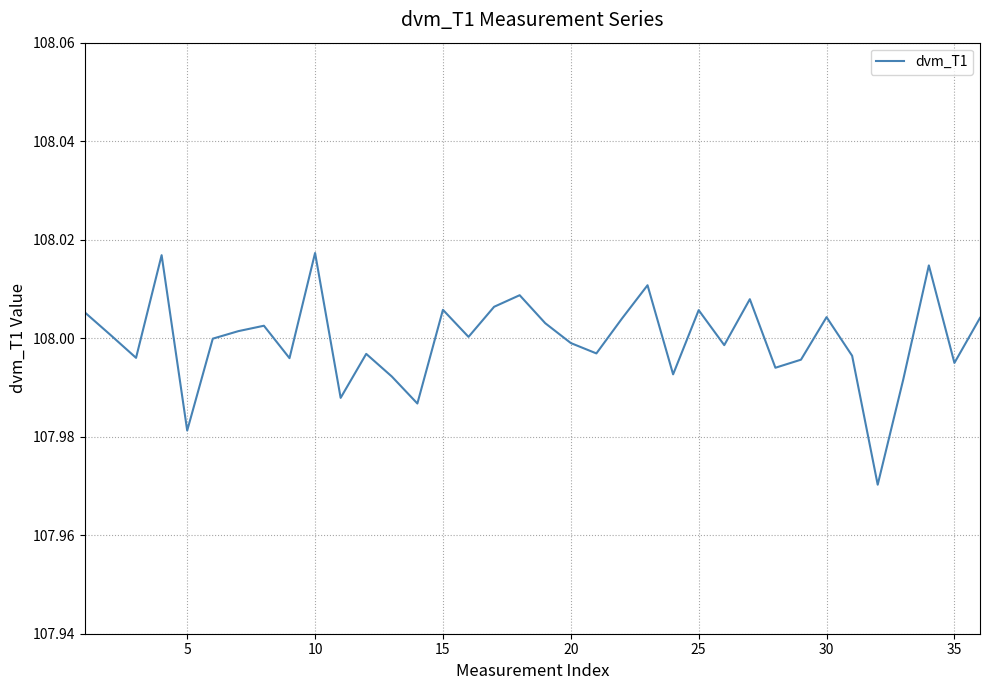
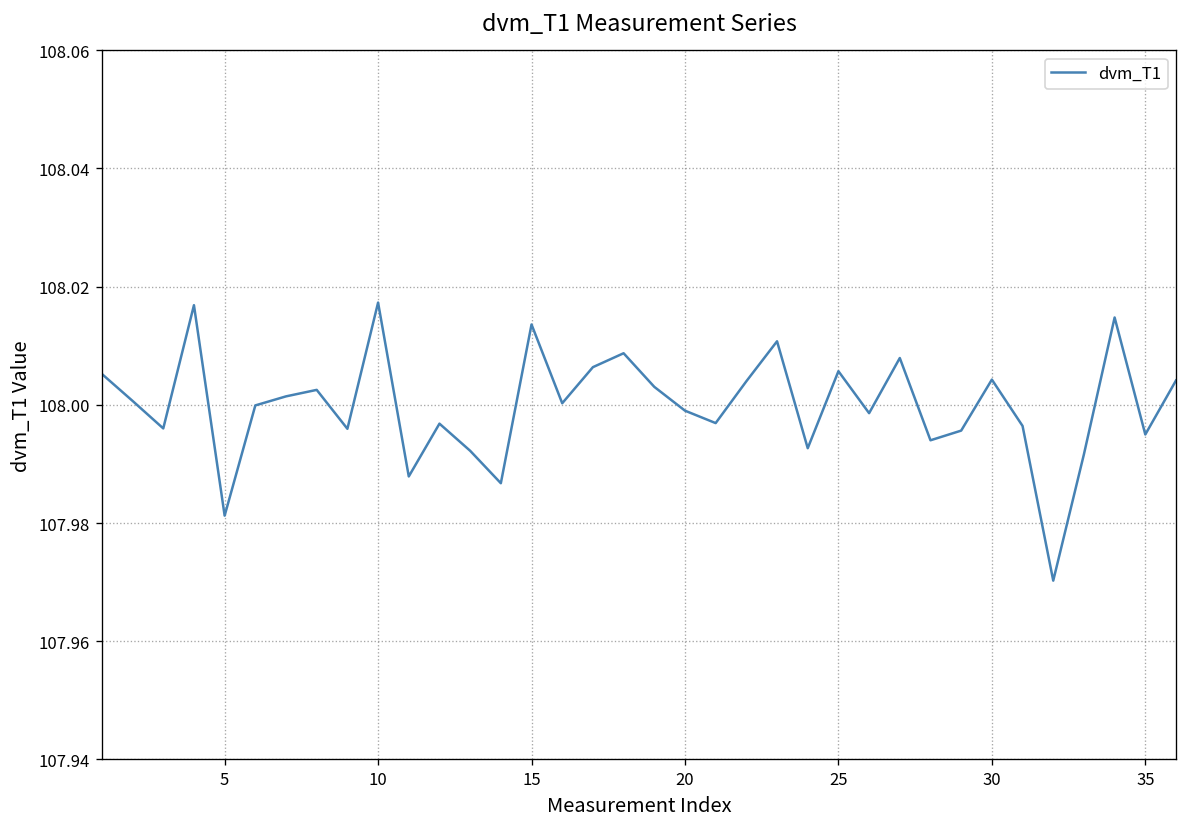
15: 108.006 -> 108.014
